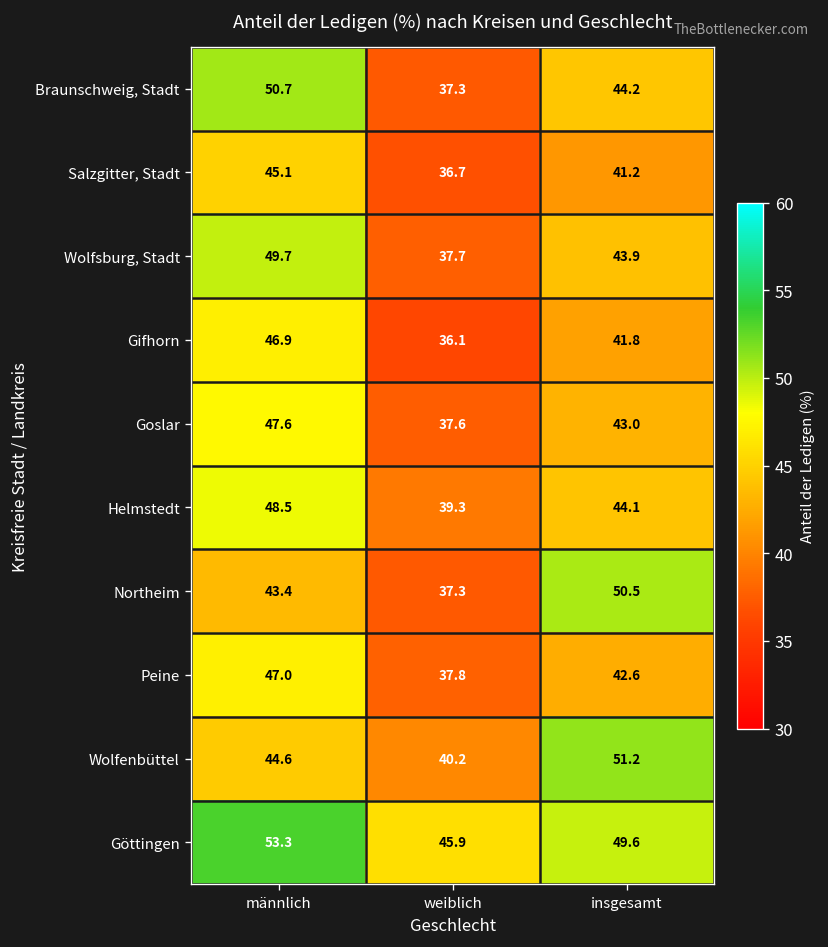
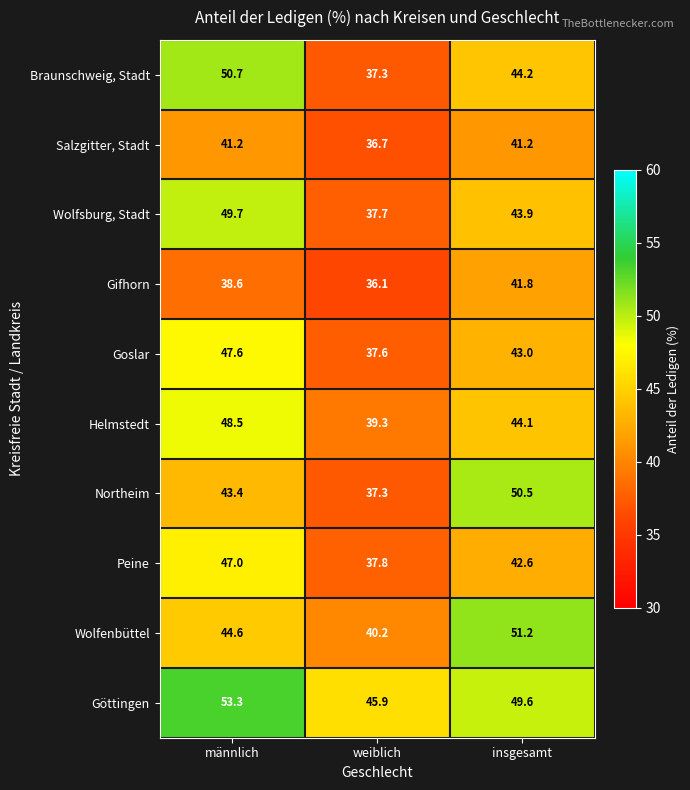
Salzgitter, Stadt, männlich: 45.1 -> 41.2
Gifhorn, männlich: 46.9 -> 38.6
